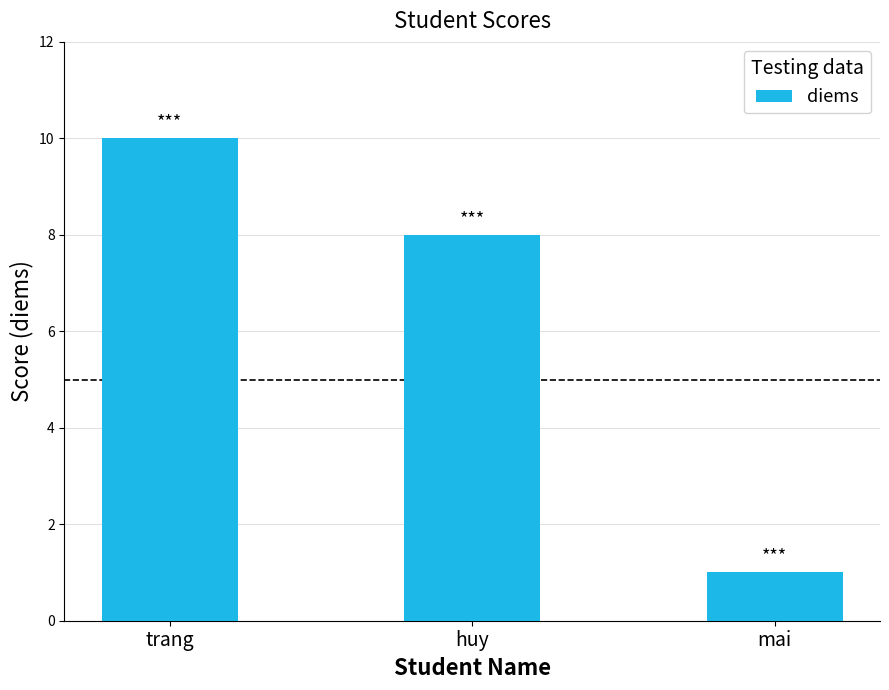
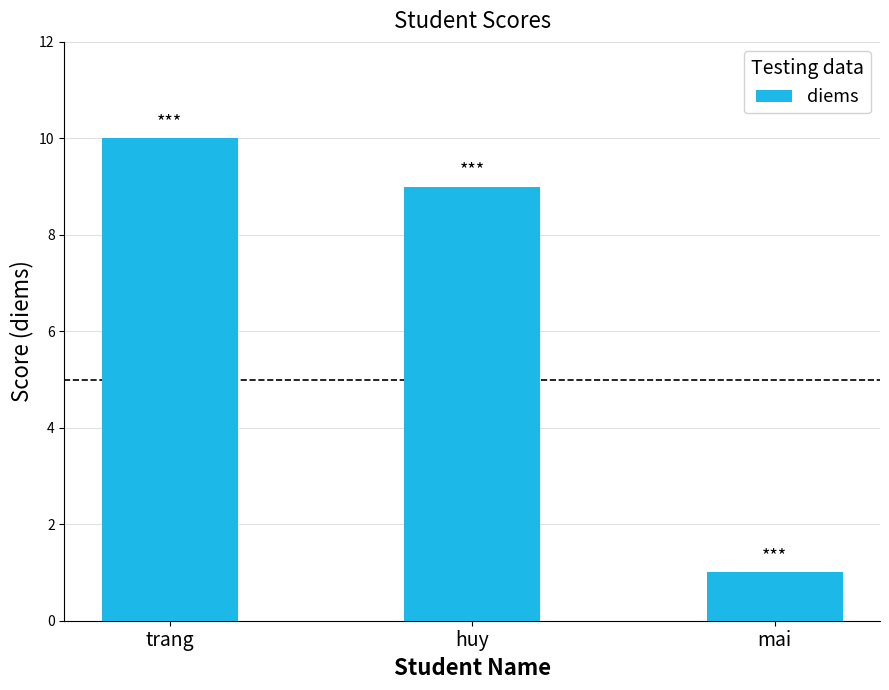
huy: 8 -> 9
